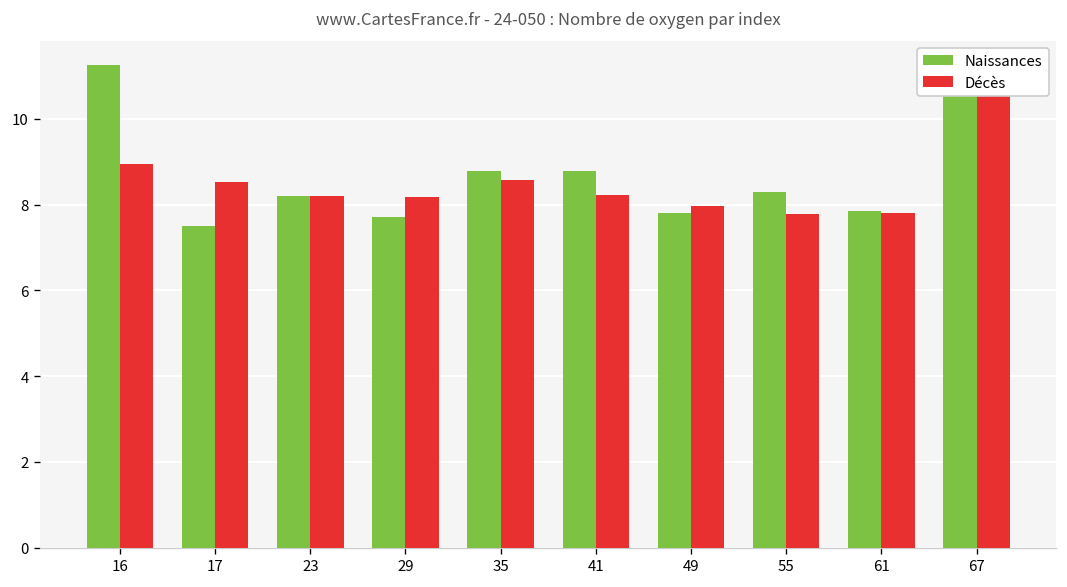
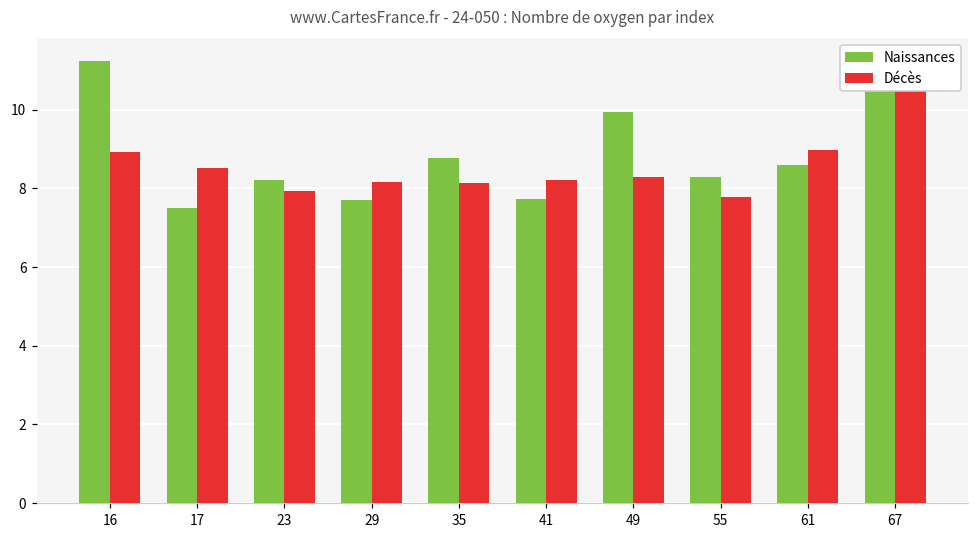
Décès, 23: 8.2 -> 7.9
Décès, 35: 8.6 -> 8.1
Naissances, 41: 8.8 -> 7.7
Naissances, 49: 7.8 -> 9.9
Décès, 49: 8.0 -> 8.3
Naissances, 61: 7.8 -> 8.6
Décès, 61: 7.8 -> 9.0
